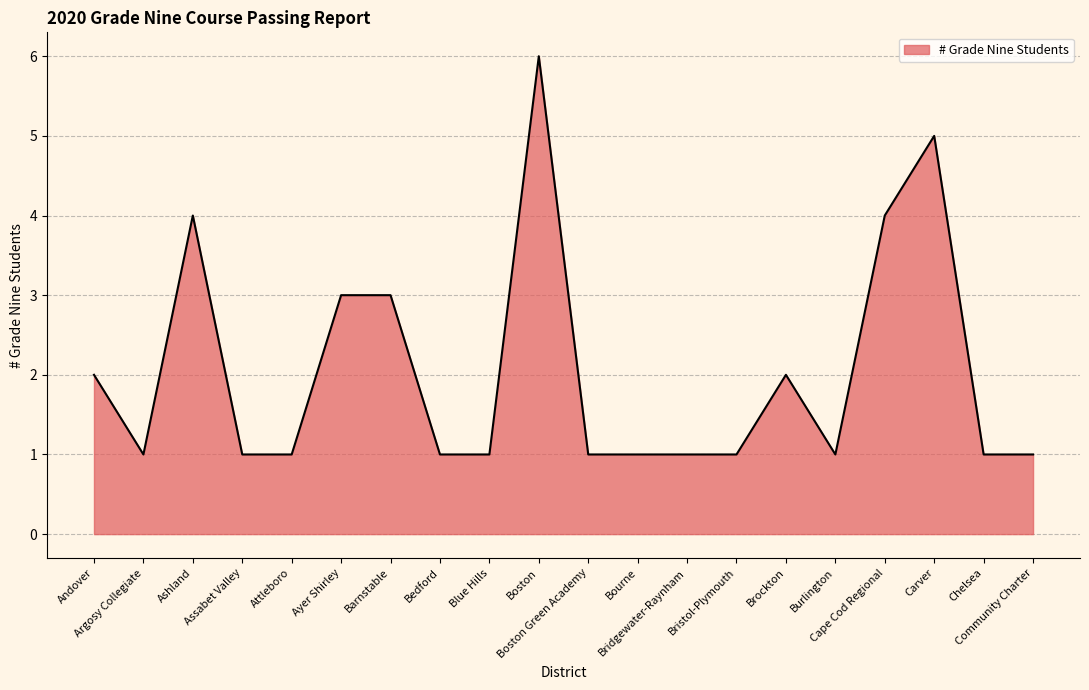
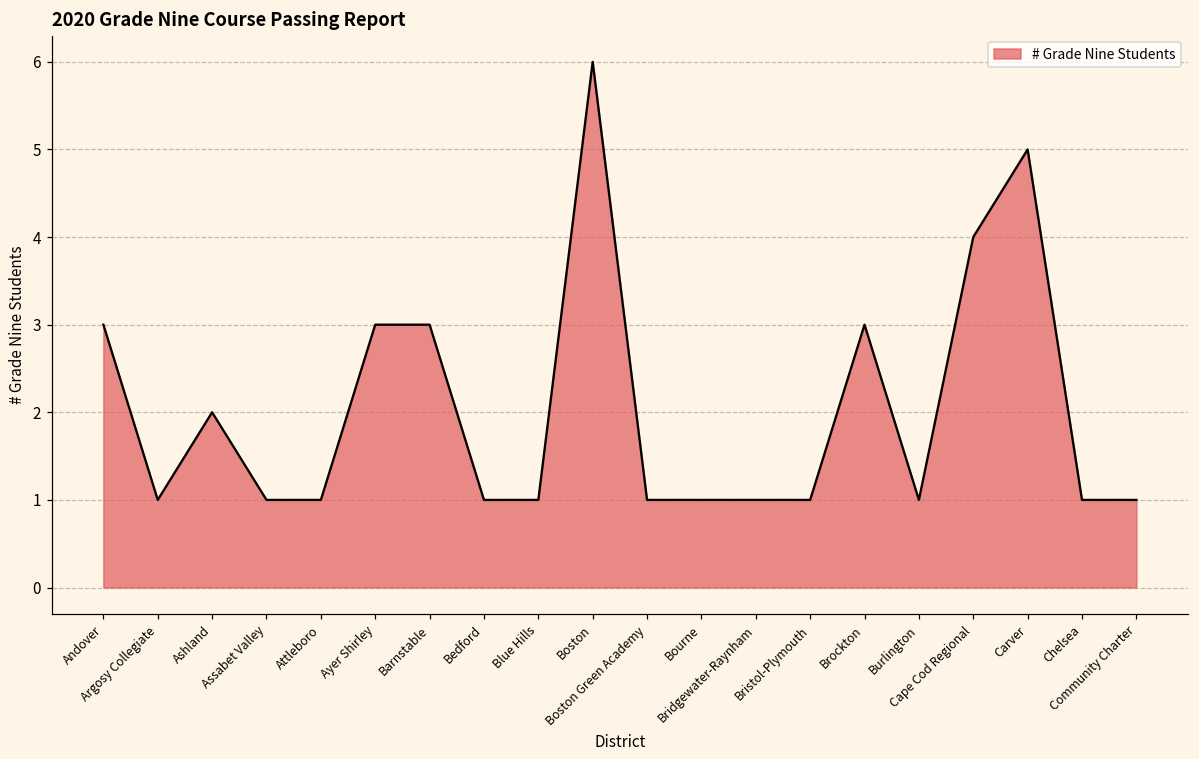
Andover: 2 -> 3
Ashland: 4 -> 2
Brockton: 2 -> 3
